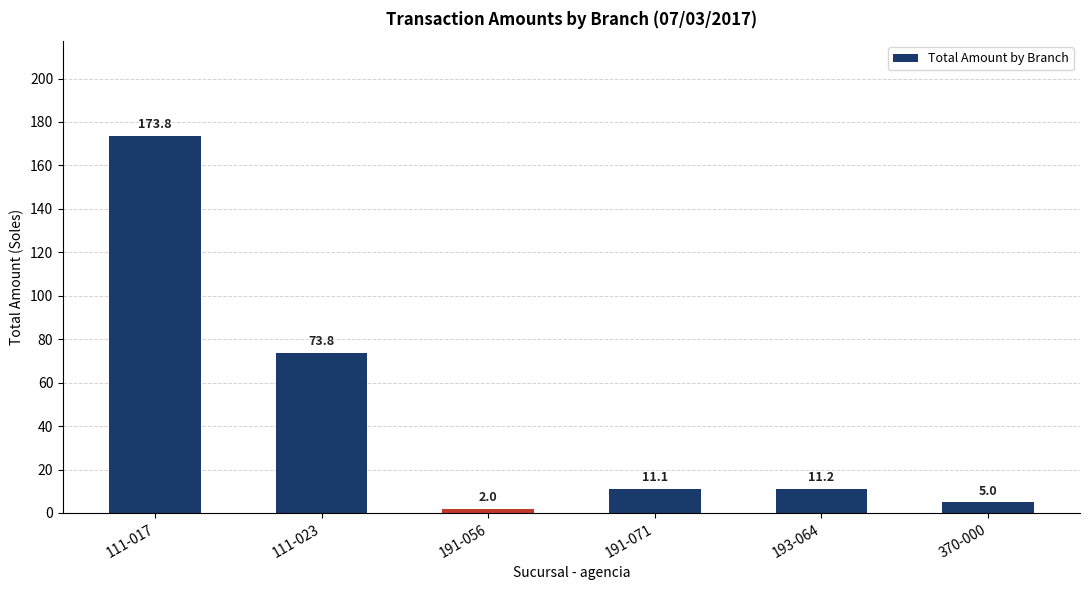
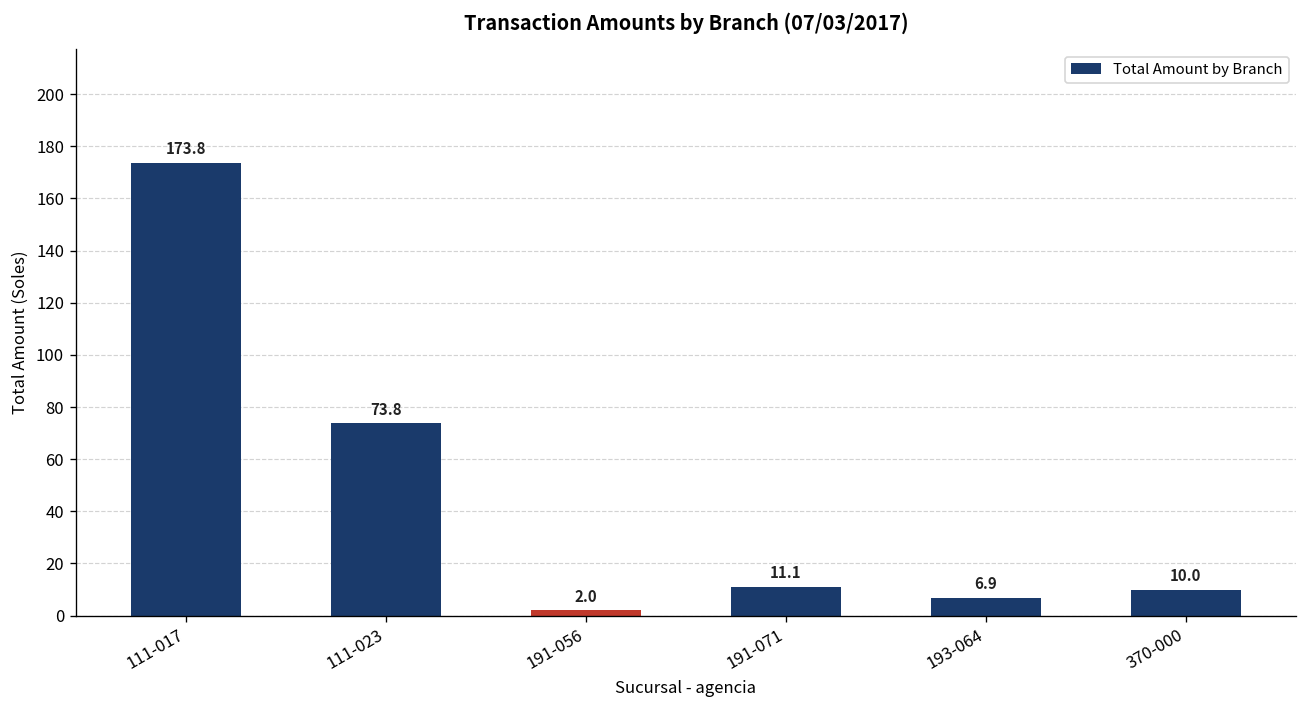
193-064: 11.2 -> 6.9
370-000: 5.0 -> 10.0
